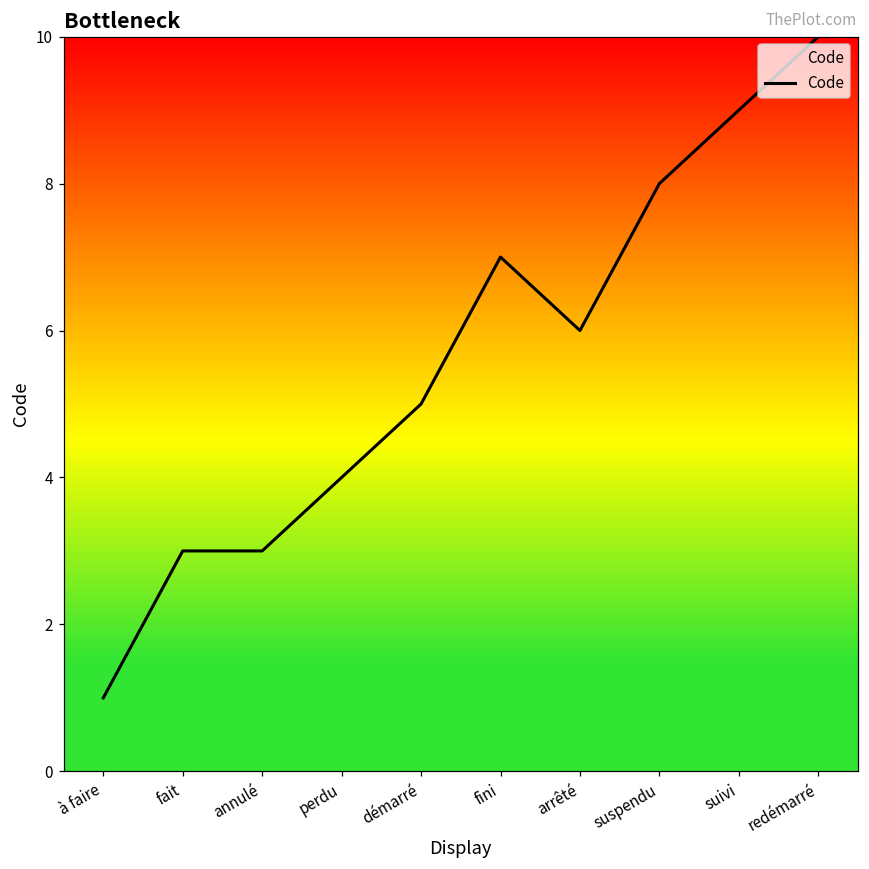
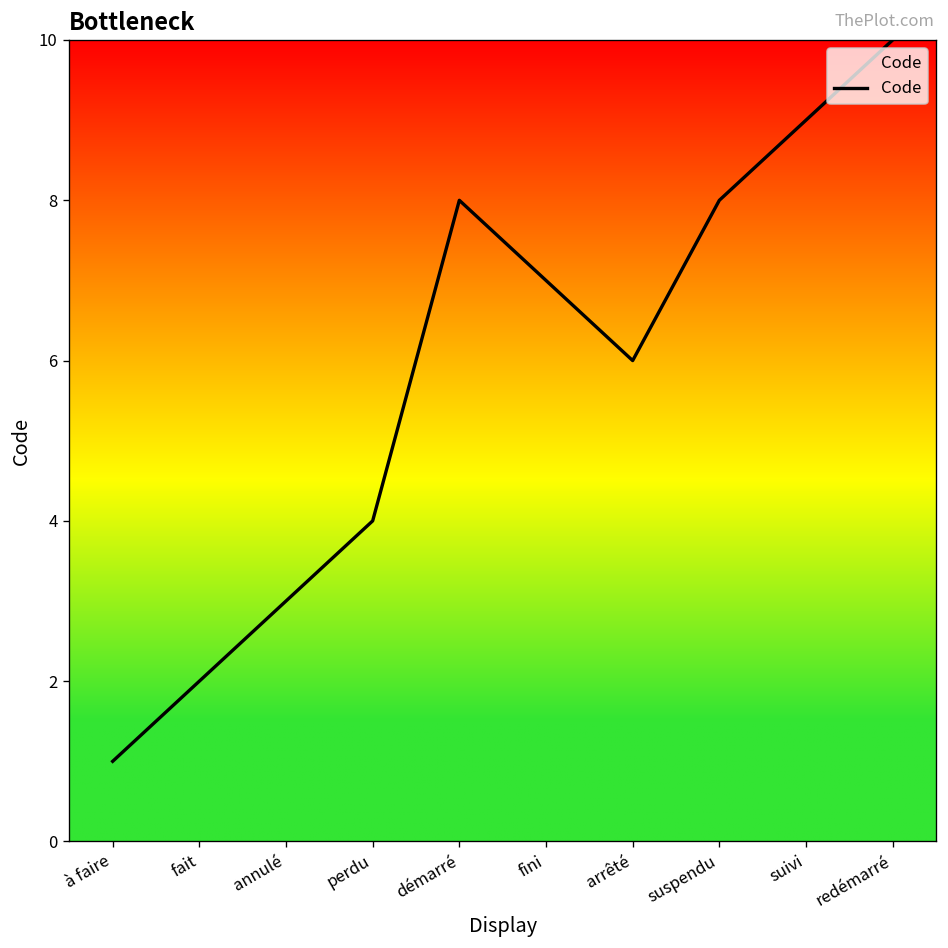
fait: 3 -> 2
démarré: 5 -> 8
